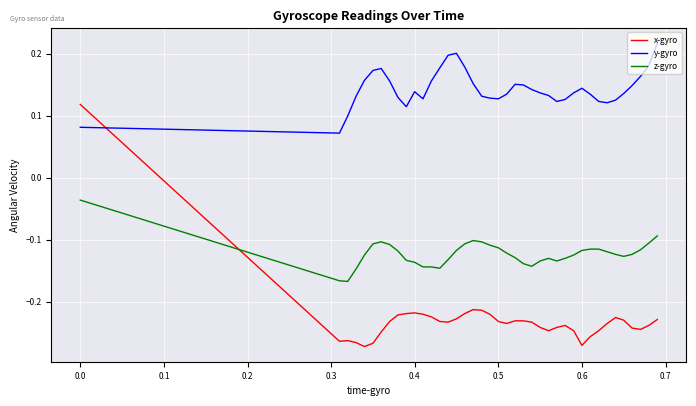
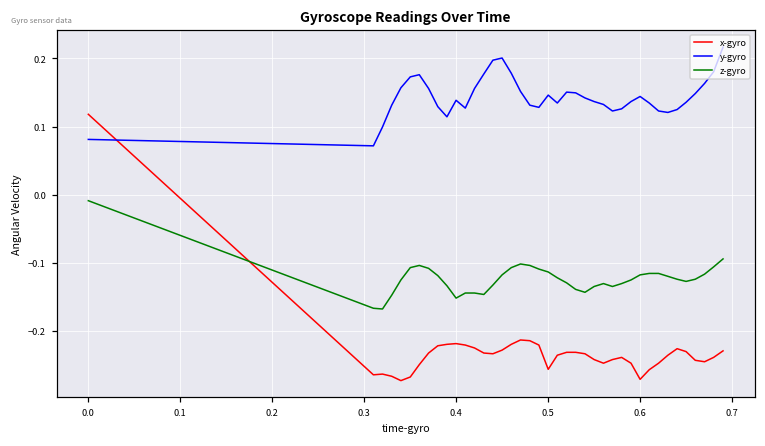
z-gyro, 0.0: -0.04 -> -0.01
z-gyro, 0.4: -0.14 -> -0.15
x-gyro, 0.5: -0.23 -> -0.26
y-gyro, 0.5: 0.13 -> 0.15
